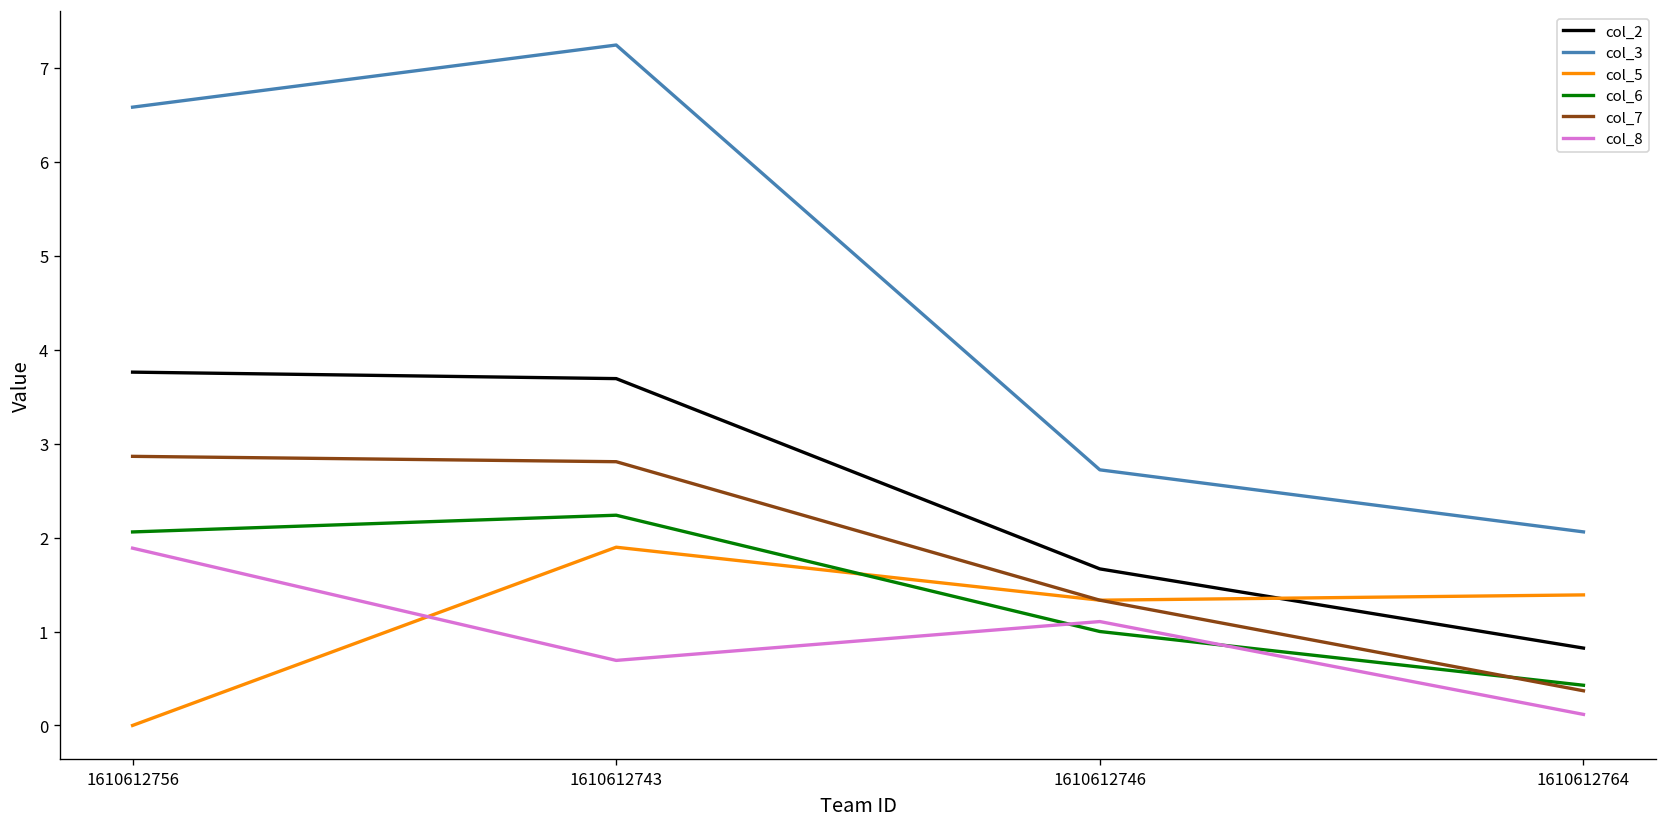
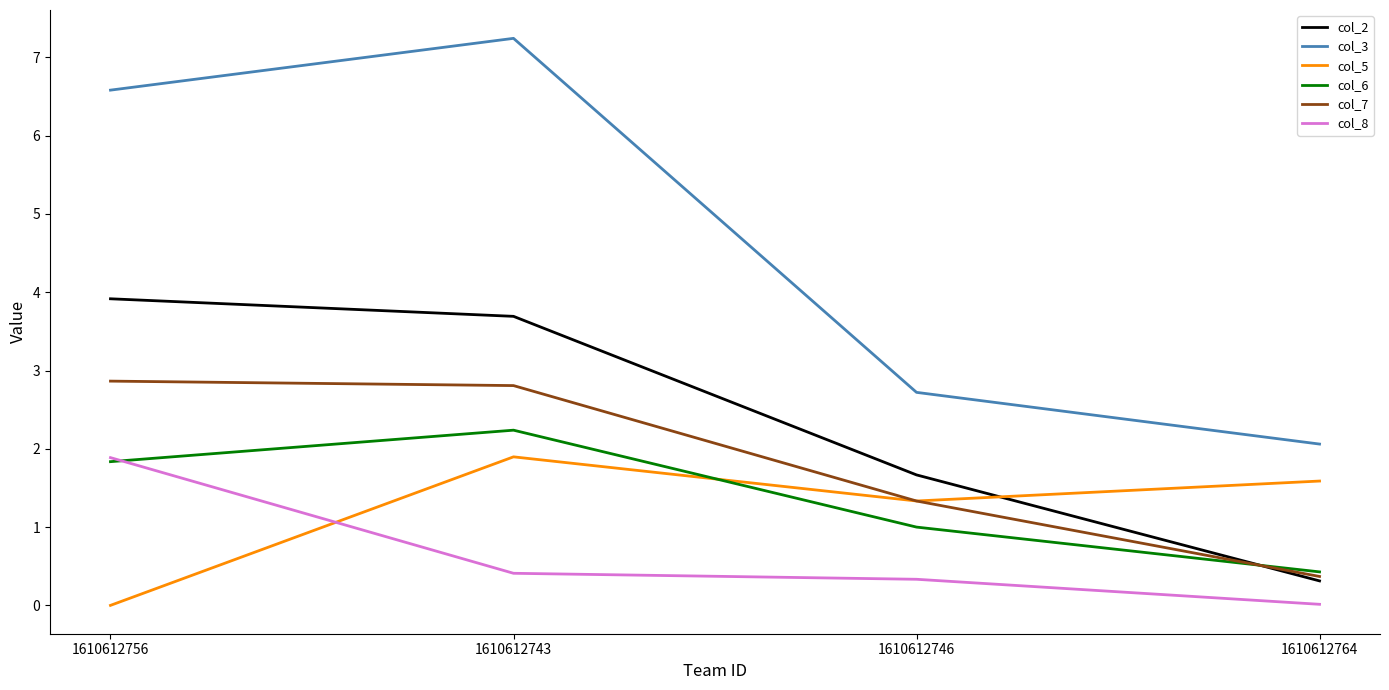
col_2, 1610612756: 3.8 -> 3.9
col_6, 1610612756: 2.1 -> 1.8
col_8, 1610612743: 0.7 -> 0.4
col_8, 1610612746: 1.1 -> 0.3
col_2, 1610612764: 0.8 -> 0.3
col_5, 1610612764: 1.4 -> 1.6
col_8, 1610612764: 0.1 -> 0.0
